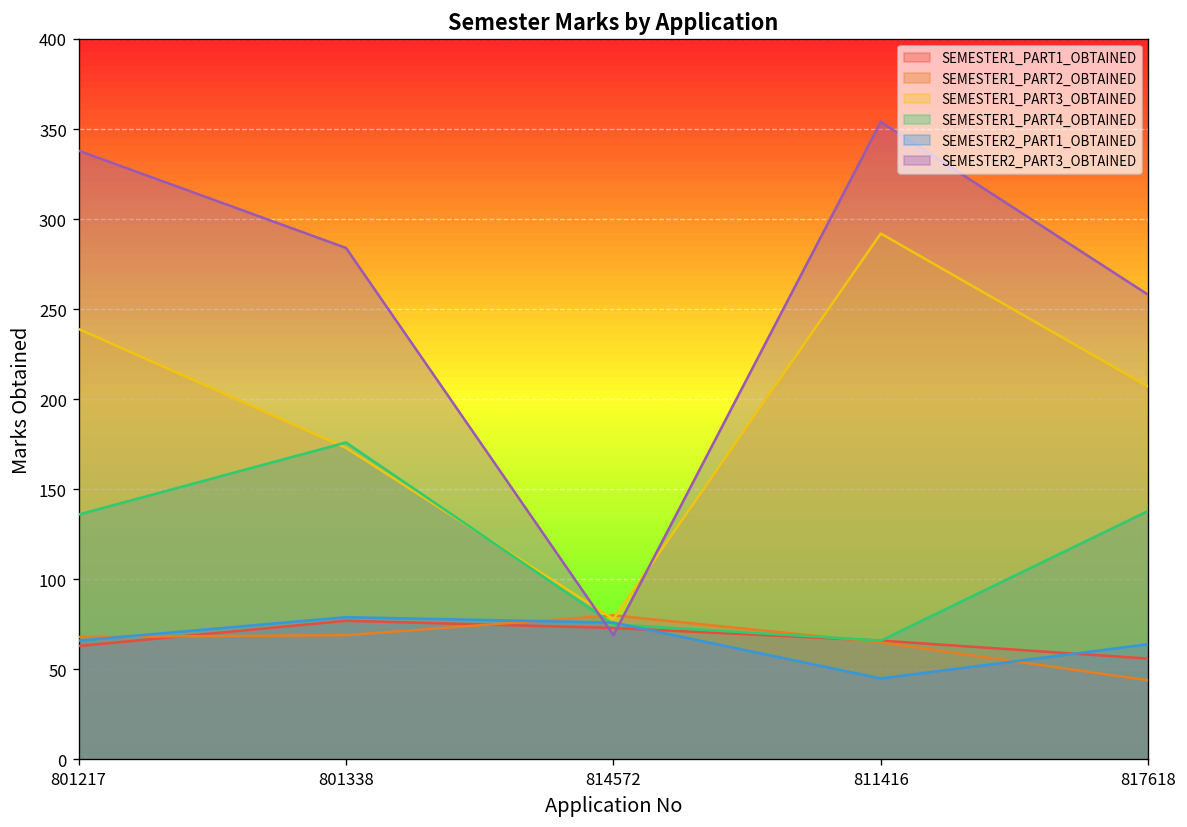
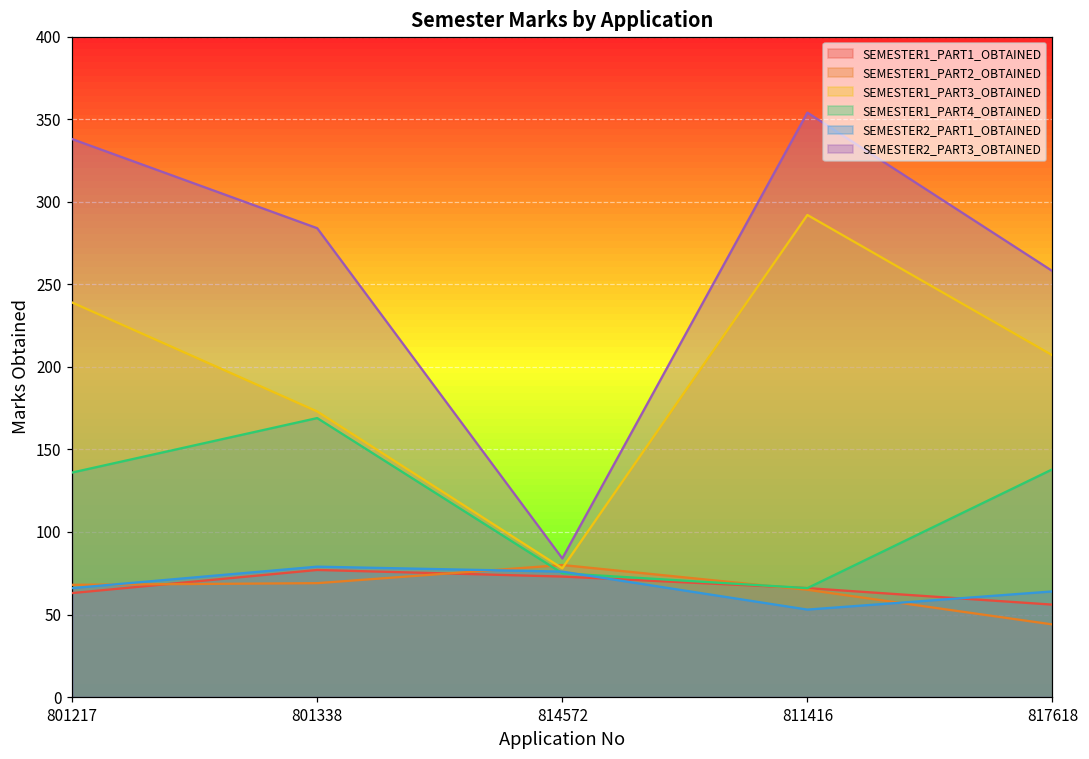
SEMESTER1_PART4_OBTAINED, 801338: 176 -> 169
SEMESTER2_PART3_OBTAINED, 814572: 69 -> 84
SEMESTER2_PART1_OBTAINED, 811416: 45 -> 53
